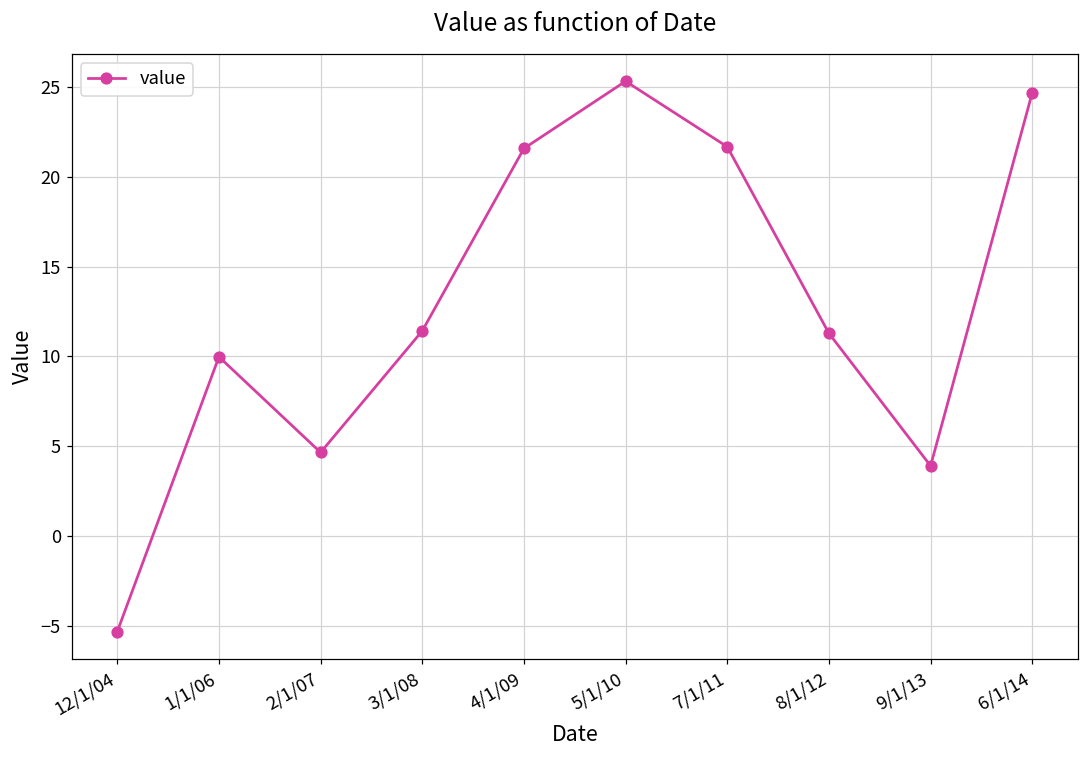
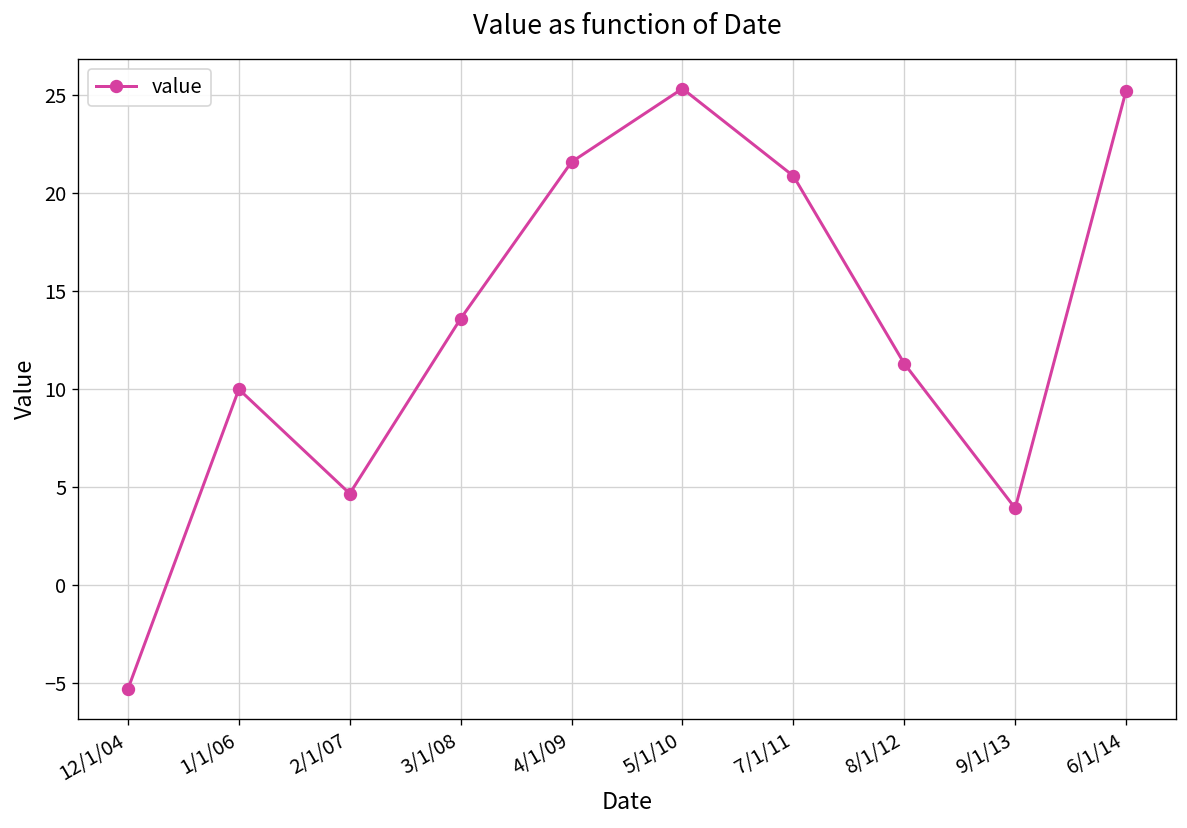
3/1/08: 11.4 -> 13.6
7/1/11: 21.7 -> 20.9
6/1/14: 24.7 -> 25.2
